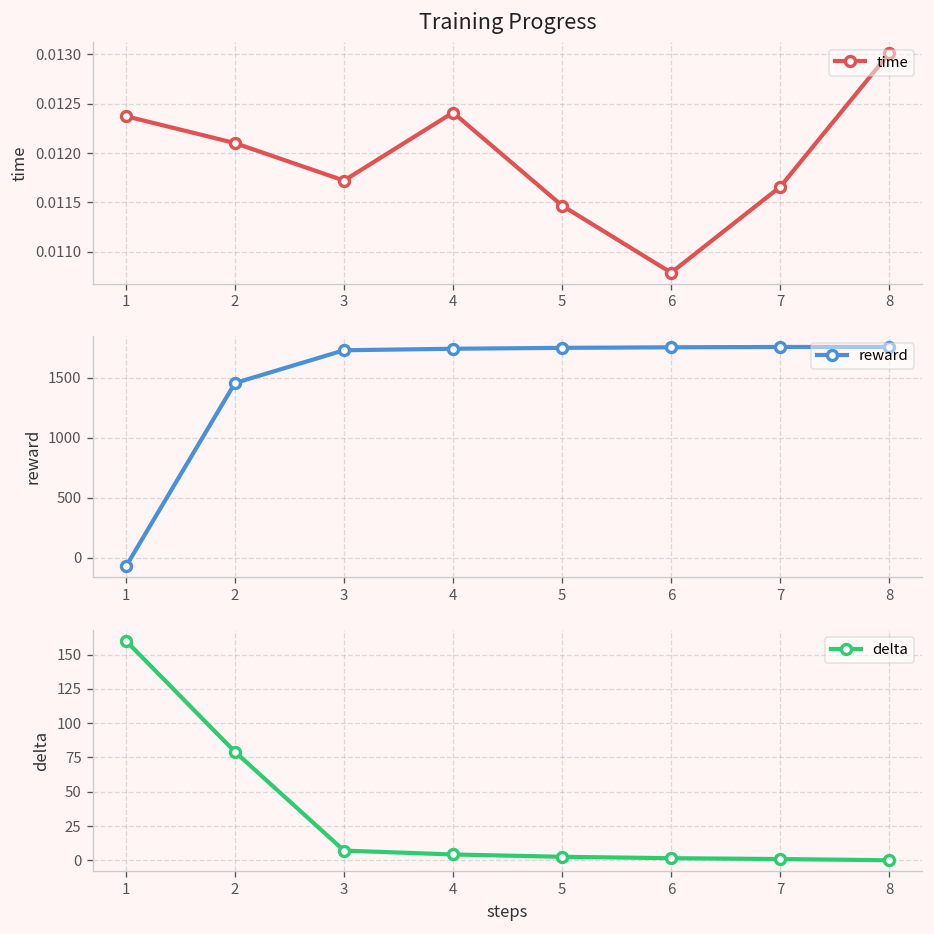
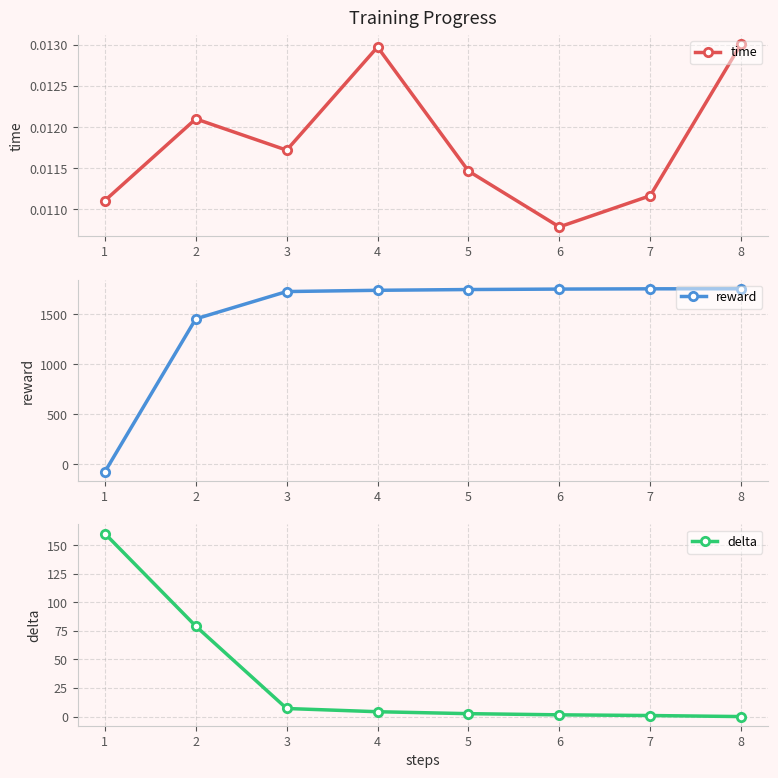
Training Progress, 1: 0.0124 -> 0.0111
Training Progress, 4: 0.0124 -> 0.0130
Training Progress, 7: 0.0117 -> 0.0112
